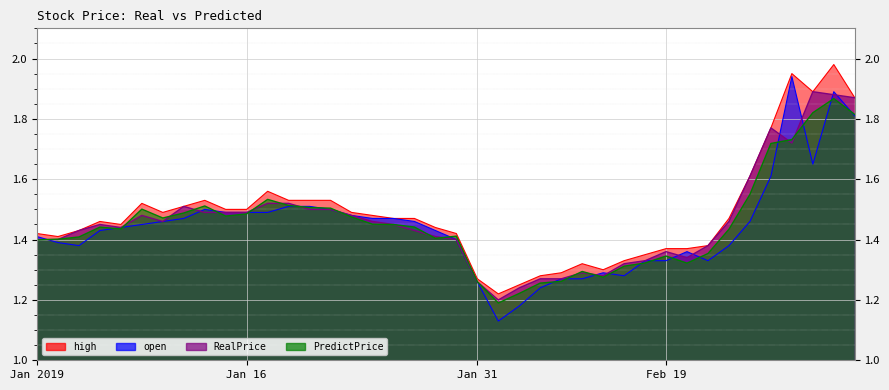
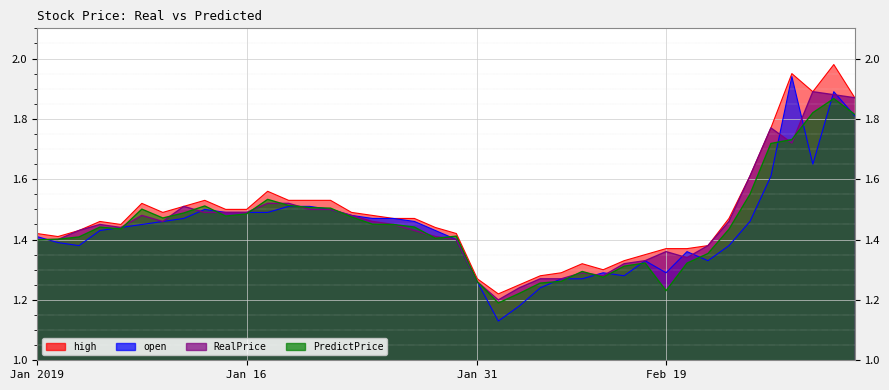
open, Feb 19: 1.33 -> 1.29
PredictPrice, Feb 19: 1.35 -> 1.23
